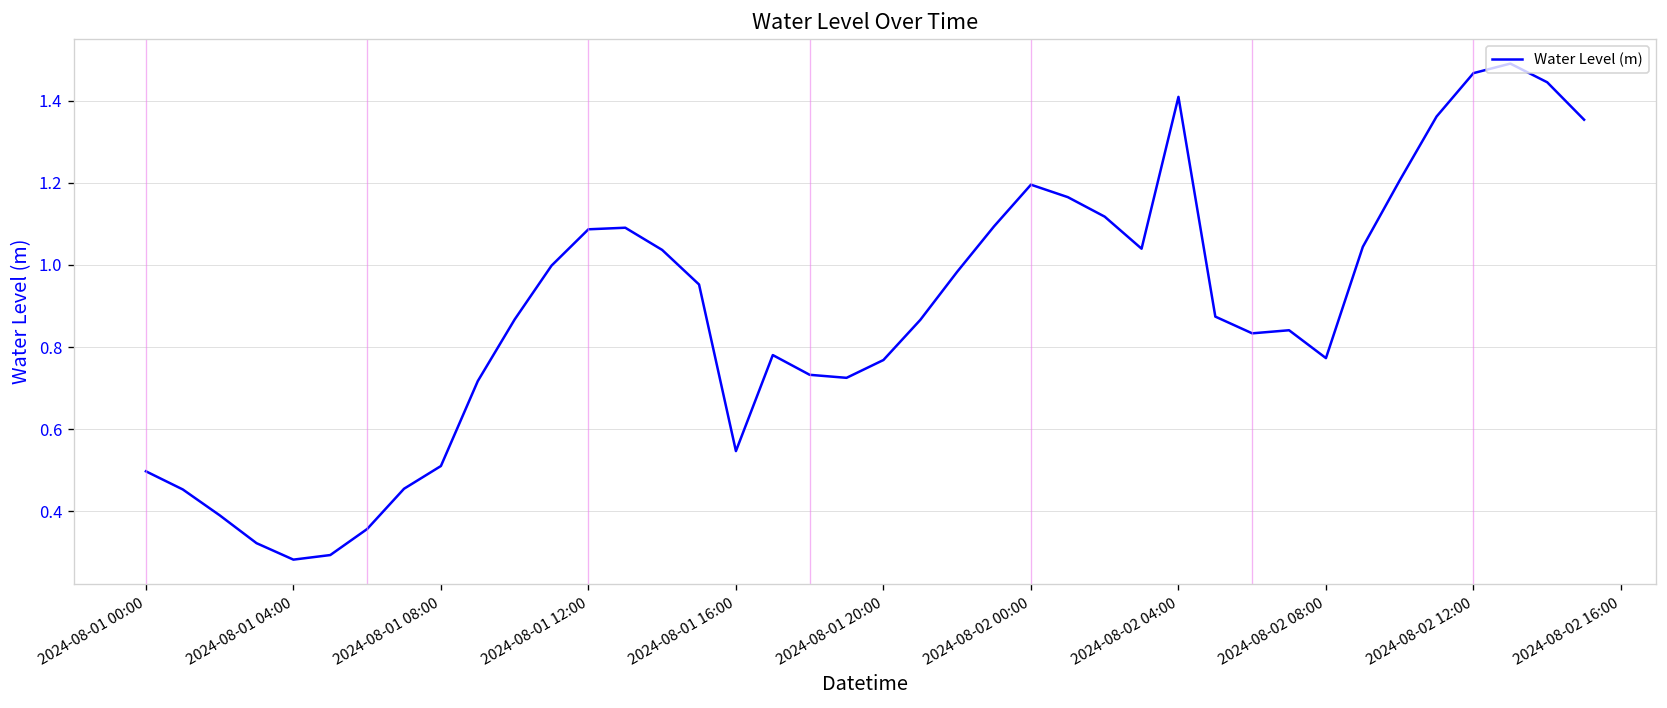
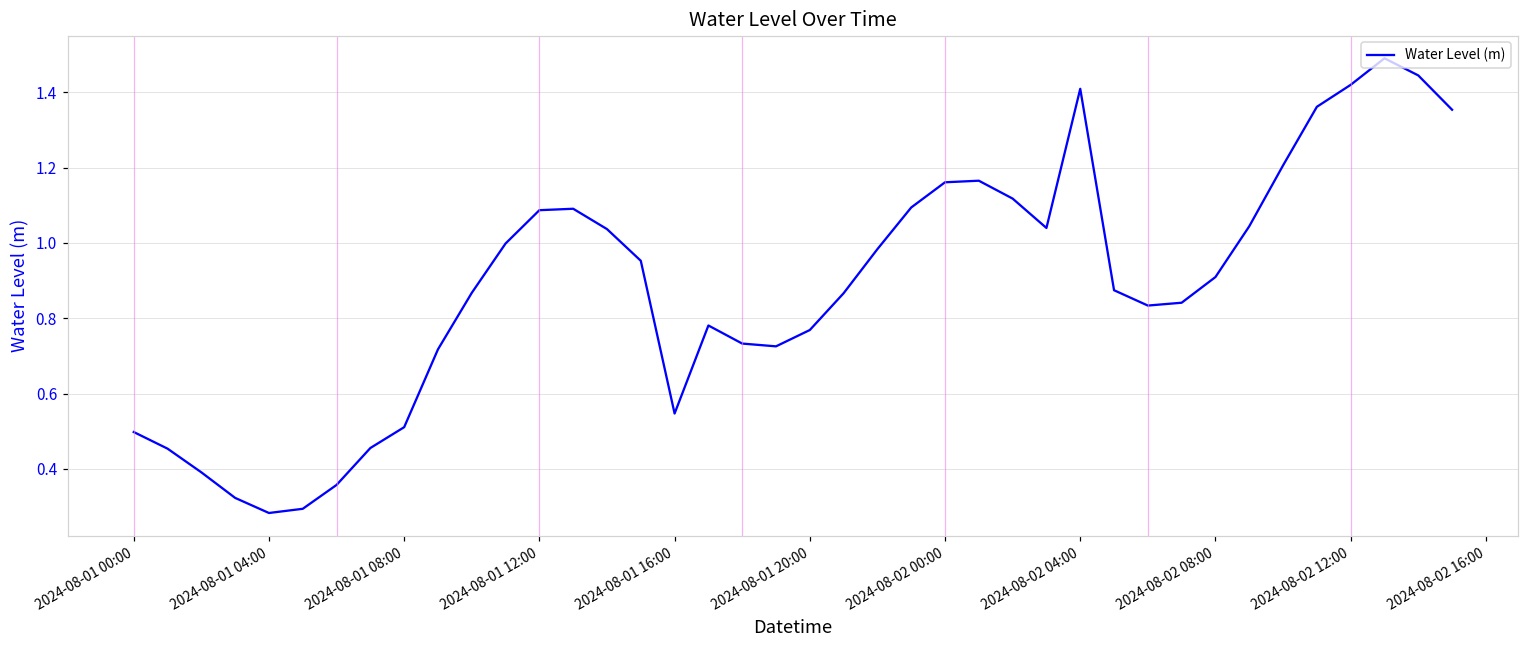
2024-08-02 00:00: 1.20 -> 1.16
2024-08-02 08:00: 0.77 -> 0.91
2024-08-02 12:00: 1.47 -> 1.42
